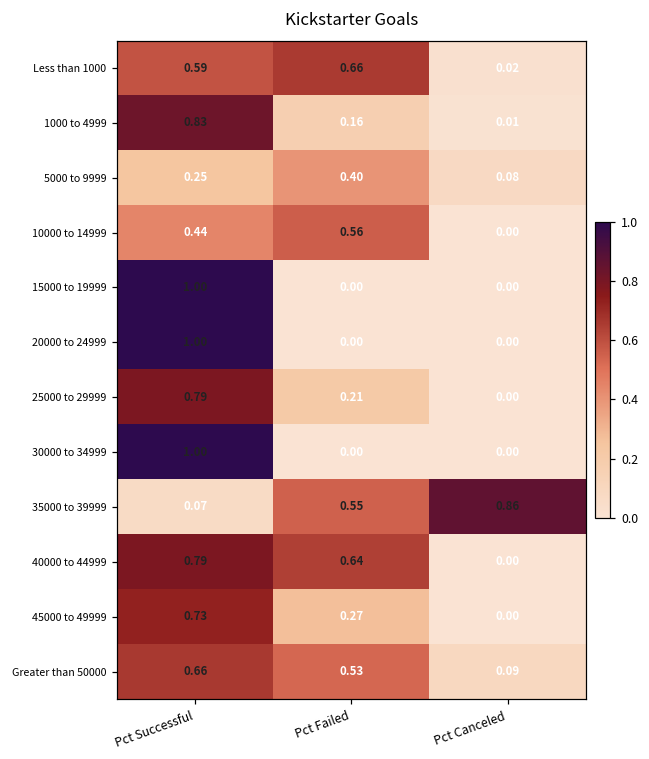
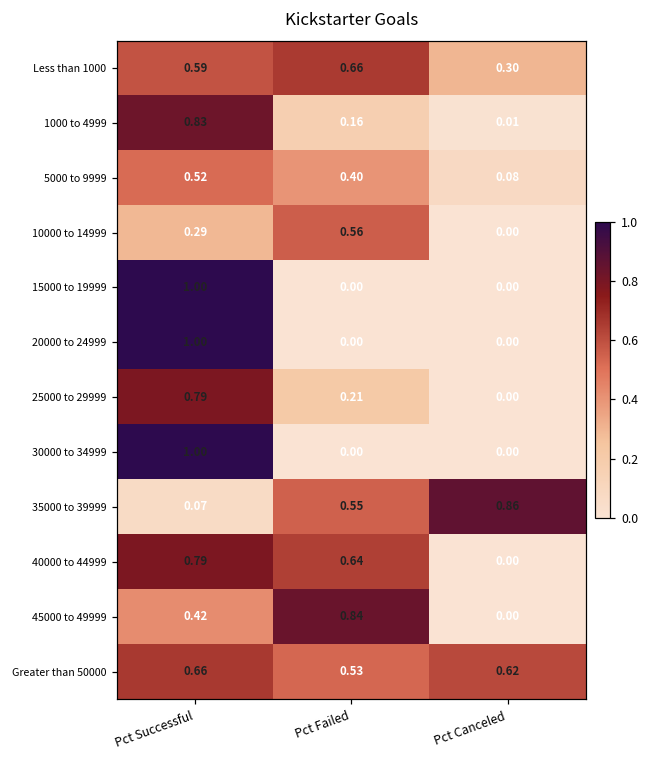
Less than 1000, Pct Canceled: 0.02 -> 0.30
5000 to 9999, Pct Successful: 0.25 -> 0.52
10000 to 14999, Pct Successful: 0.44 -> 0.29
45000 to 49999, Pct Successful: 0.73 -> 0.42
45000 to 49999, Pct Failed: 0.27 -> 0.84
Greater than 50000, Pct Canceled: 0.09 -> 0.62
